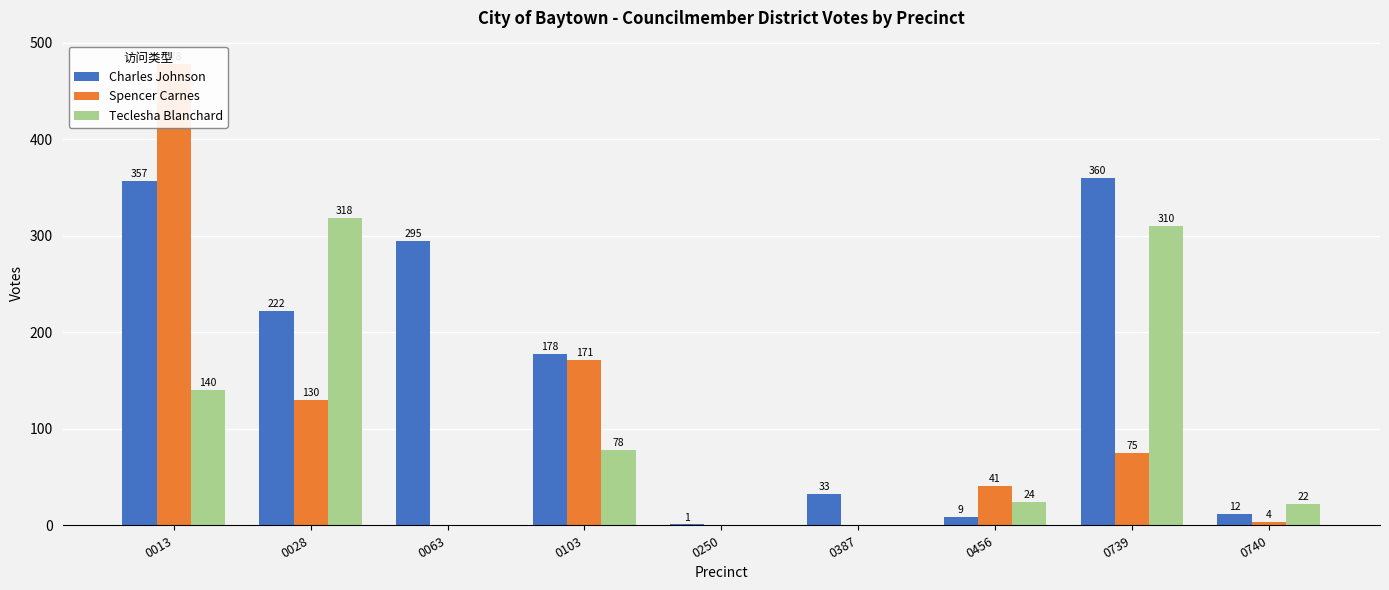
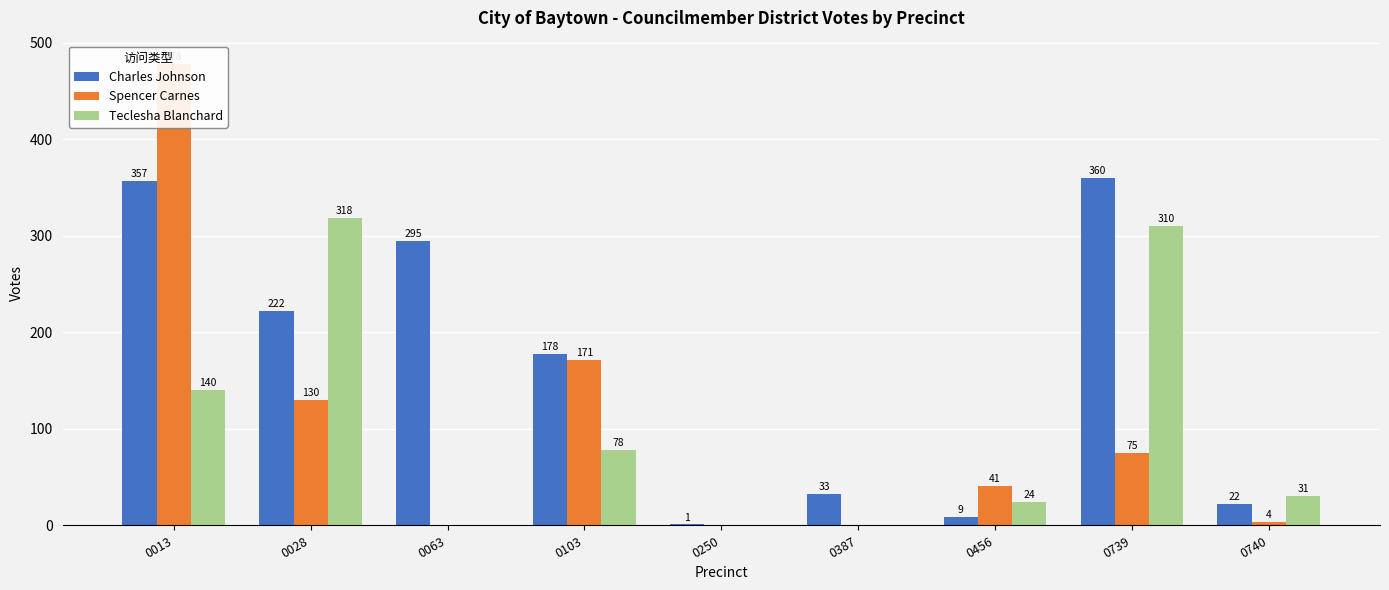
Charles Johnson, 0740: 12 -> 22
Teclesha Blanchard, 0740: 22 -> 31
